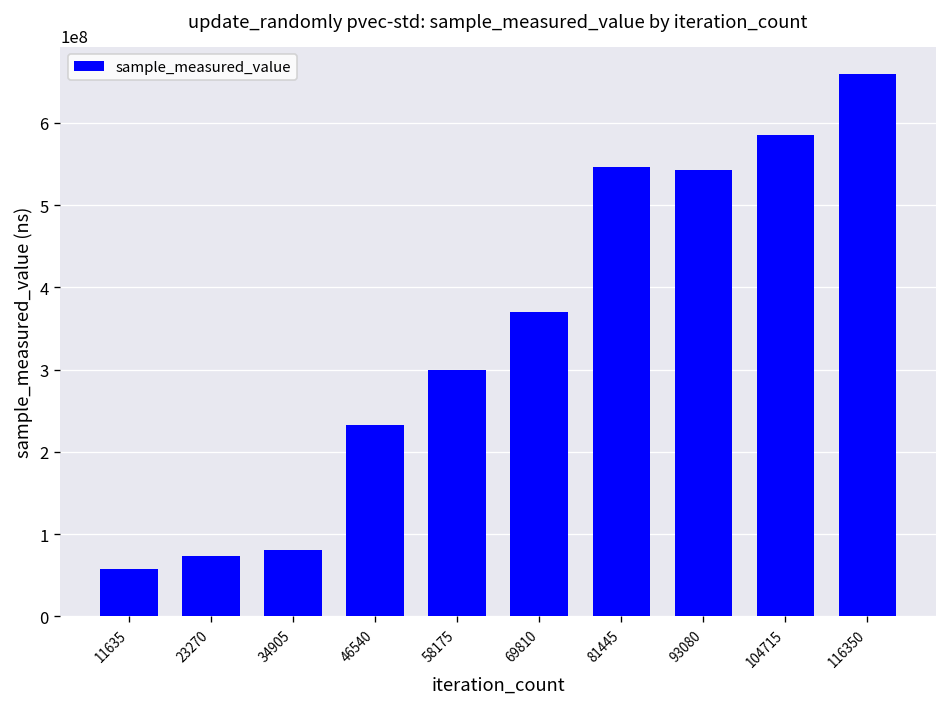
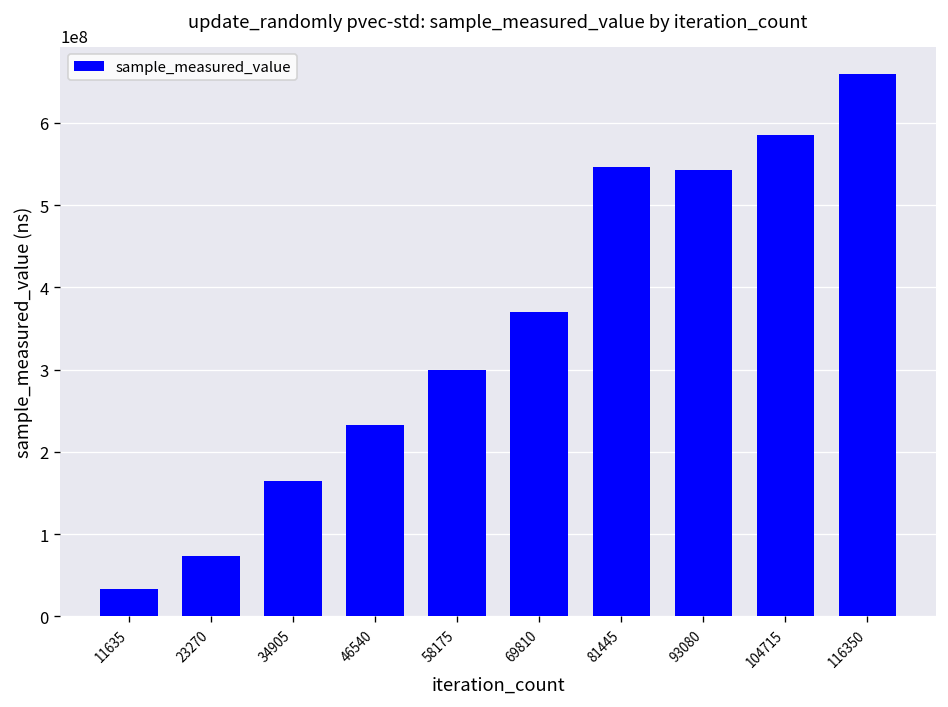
11635: 60000000 -> 30000000
34905: 80000000 -> 160000000
